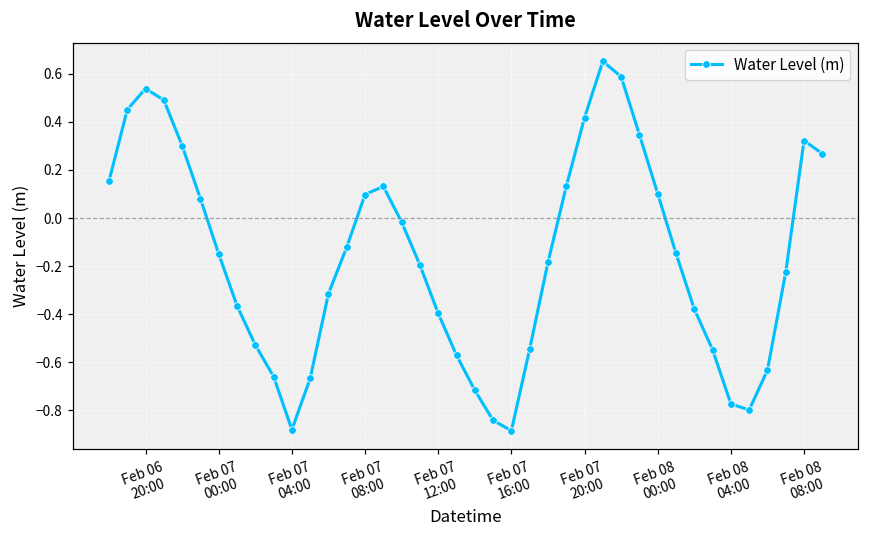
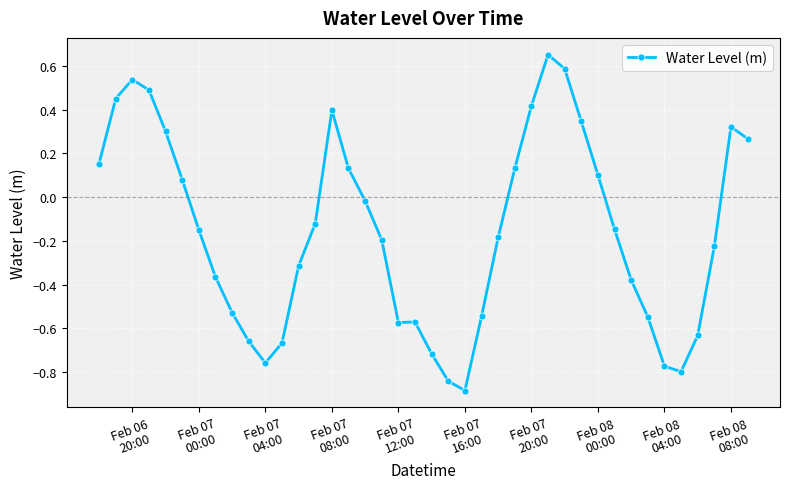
Feb 07 04:00: -0.88 -> -0.76
Feb 07 08:00: 0.10 -> 0.40
Feb 07 12:00: -0.40 -> -0.57
